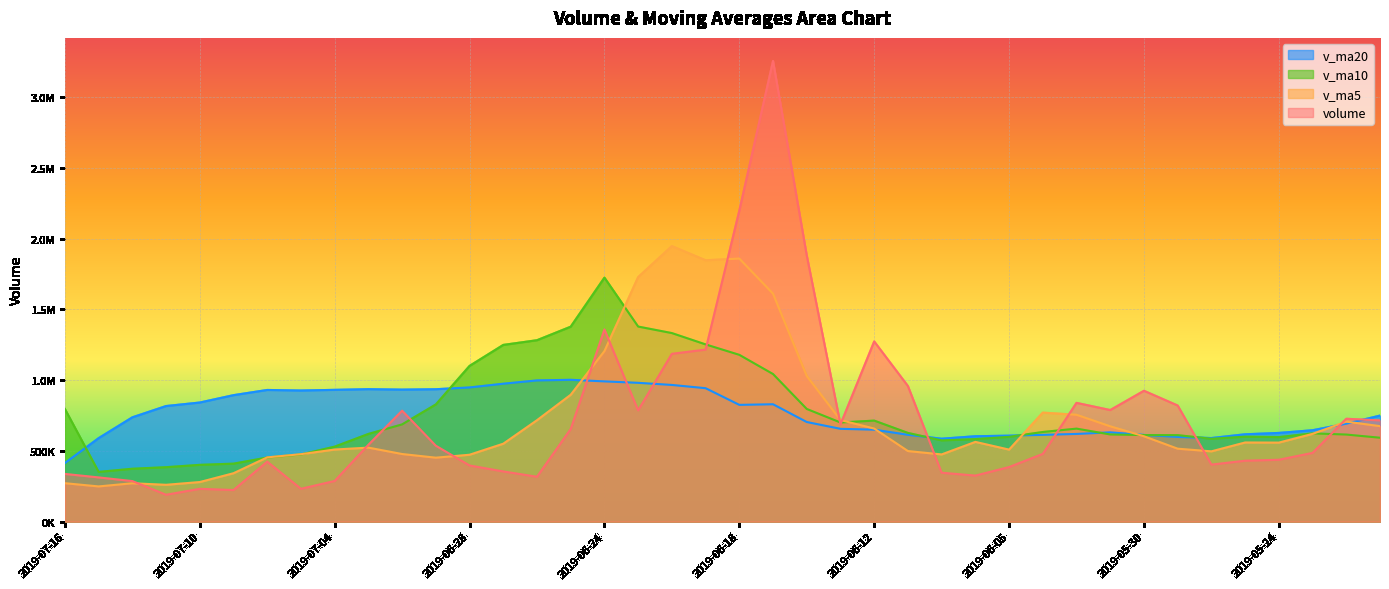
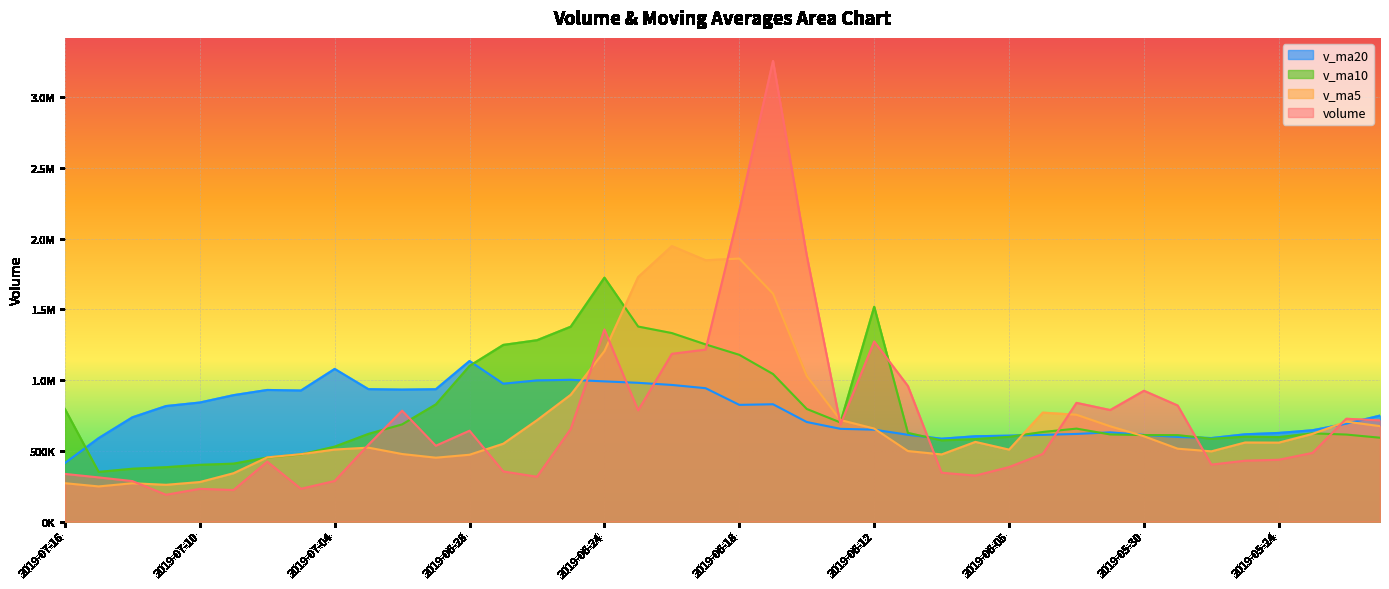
v_ma20, 2019-07-04: 930000 -> 1080000
v_ma20, 2019-06-28: 950000 -> 1140000
volume, 2019-06-28: 400000 -> 640000
v_ma10, 2019-06-12: 710000 -> 1520000
